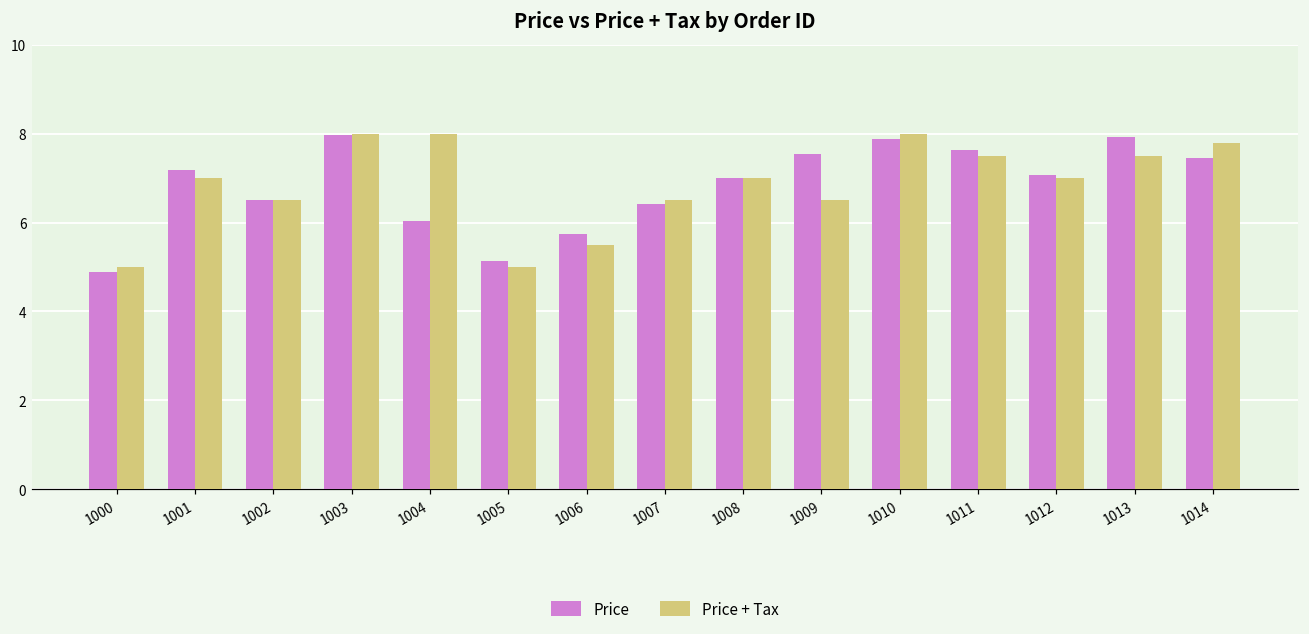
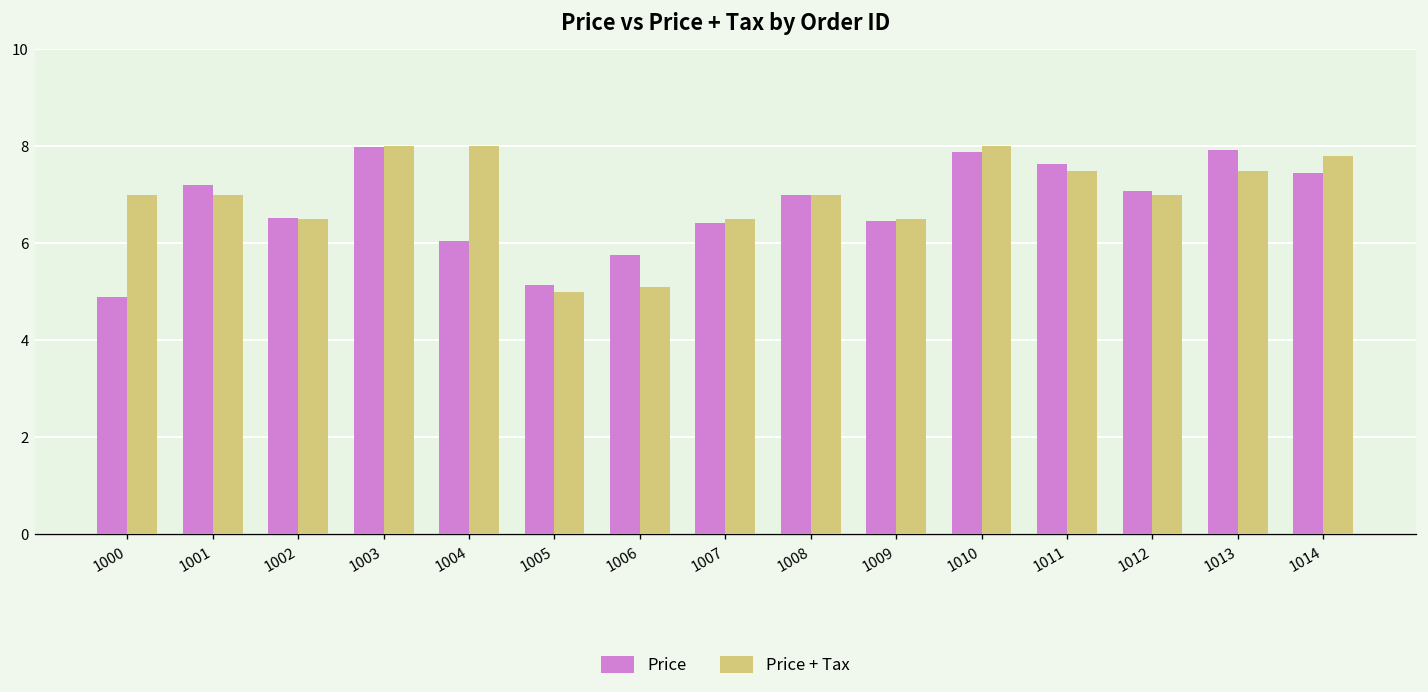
Price + Tax, 1000: 5 -> 7
Price + Tax, 1006: 5.5 -> 5.1
Price, 1009: 7.5 -> 6.4
